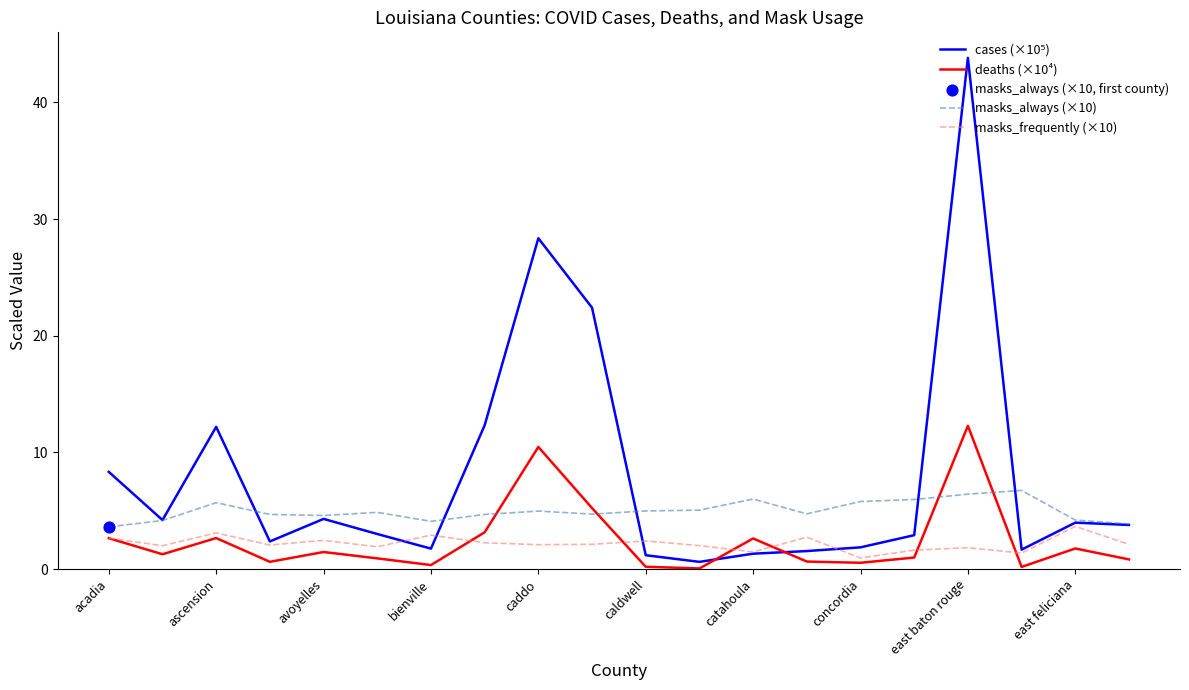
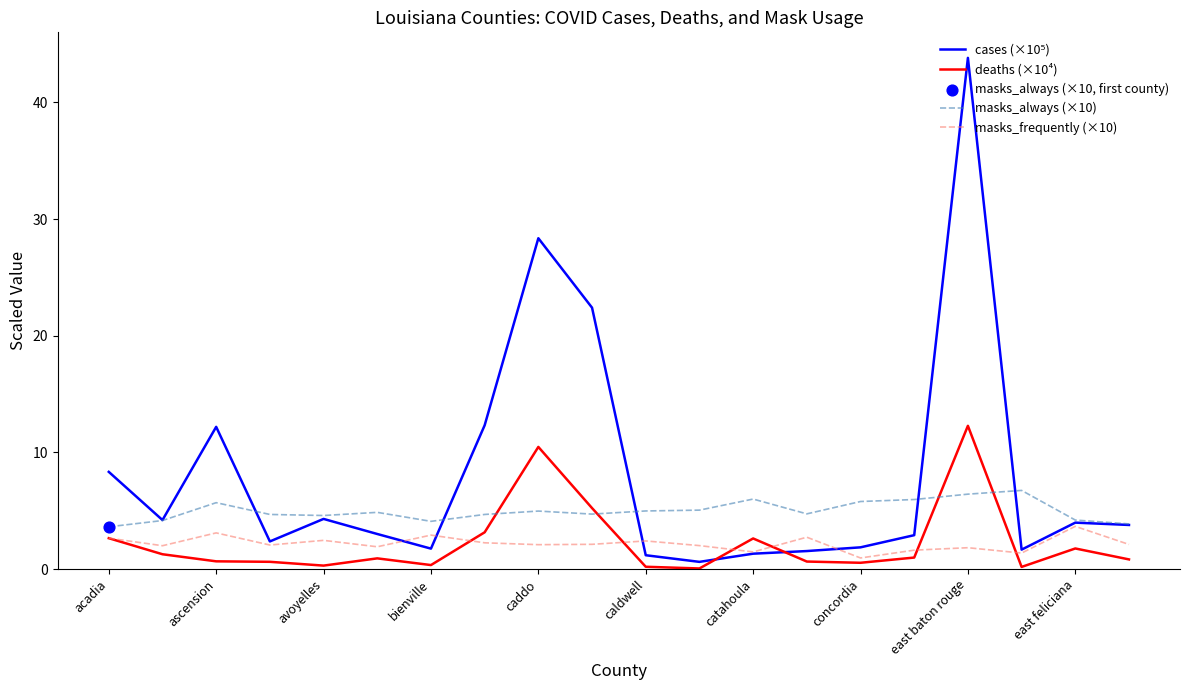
deaths (×10⁴), ascension: 2.7 -> 0.7
deaths (×10⁴), avoyelles: 1.5 -> 0.3
